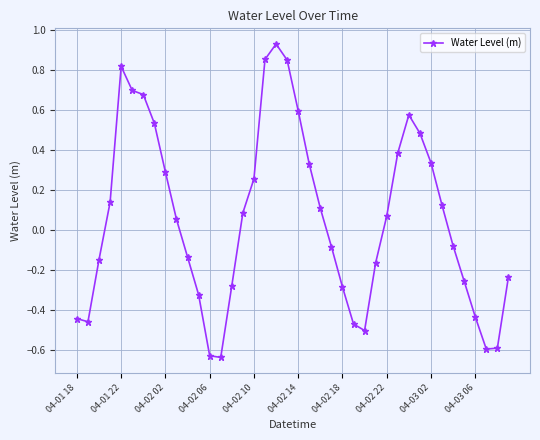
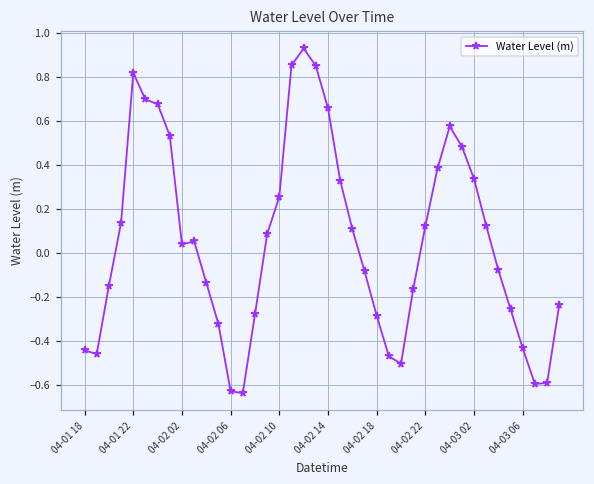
04-02 02: 0.29 -> 0.04
04-02 14: 0.60 -> 0.66
04-02 22: 0.07 -> 0.12
